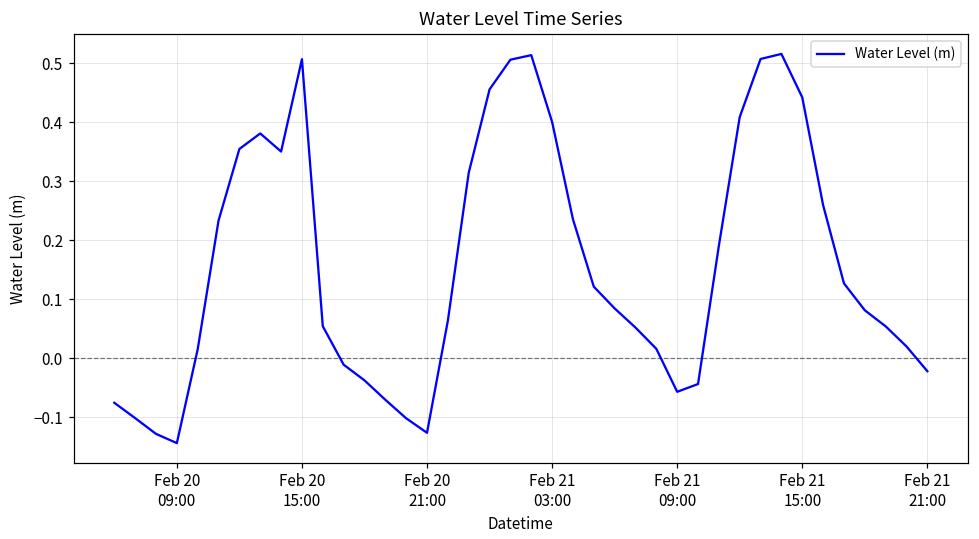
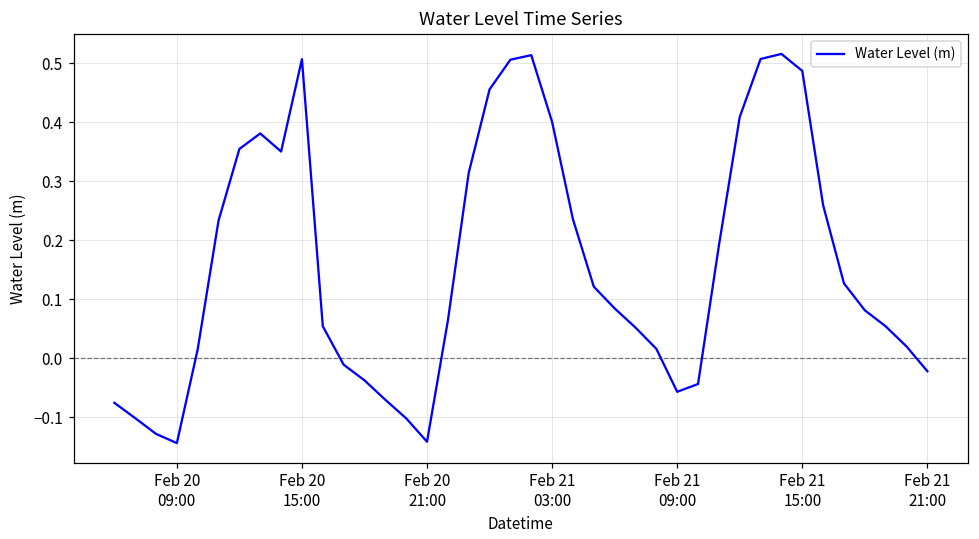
Feb 20 21:00: -0.13 -> -0.14
Feb 21 15:00: 0.44 -> 0.49
